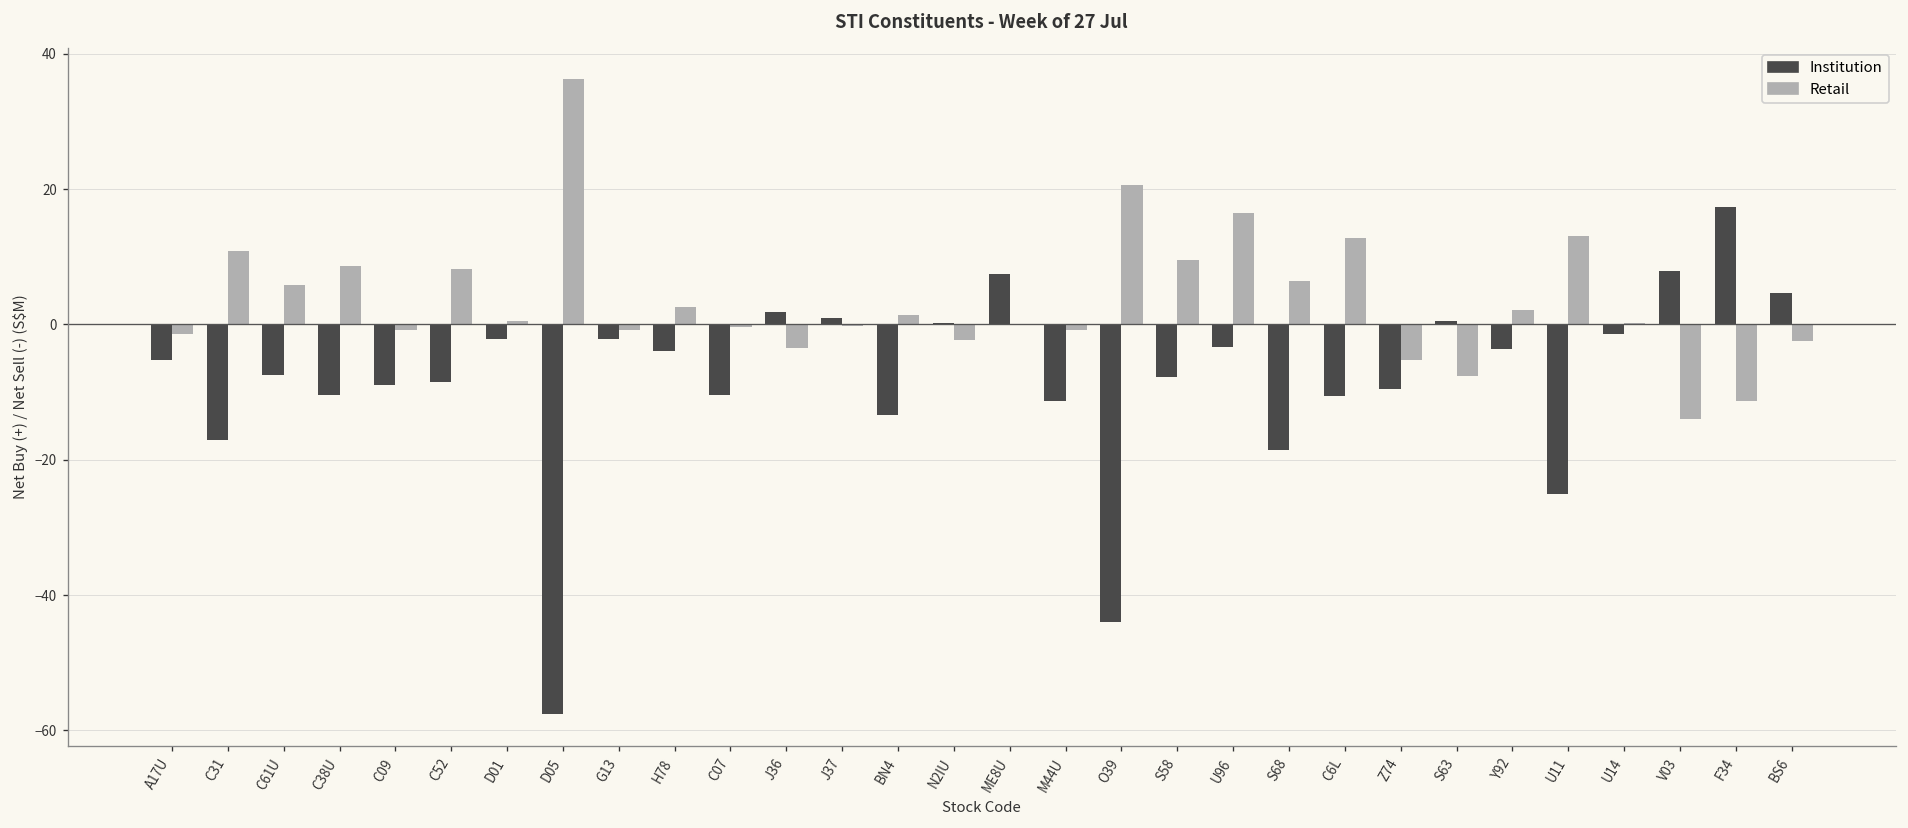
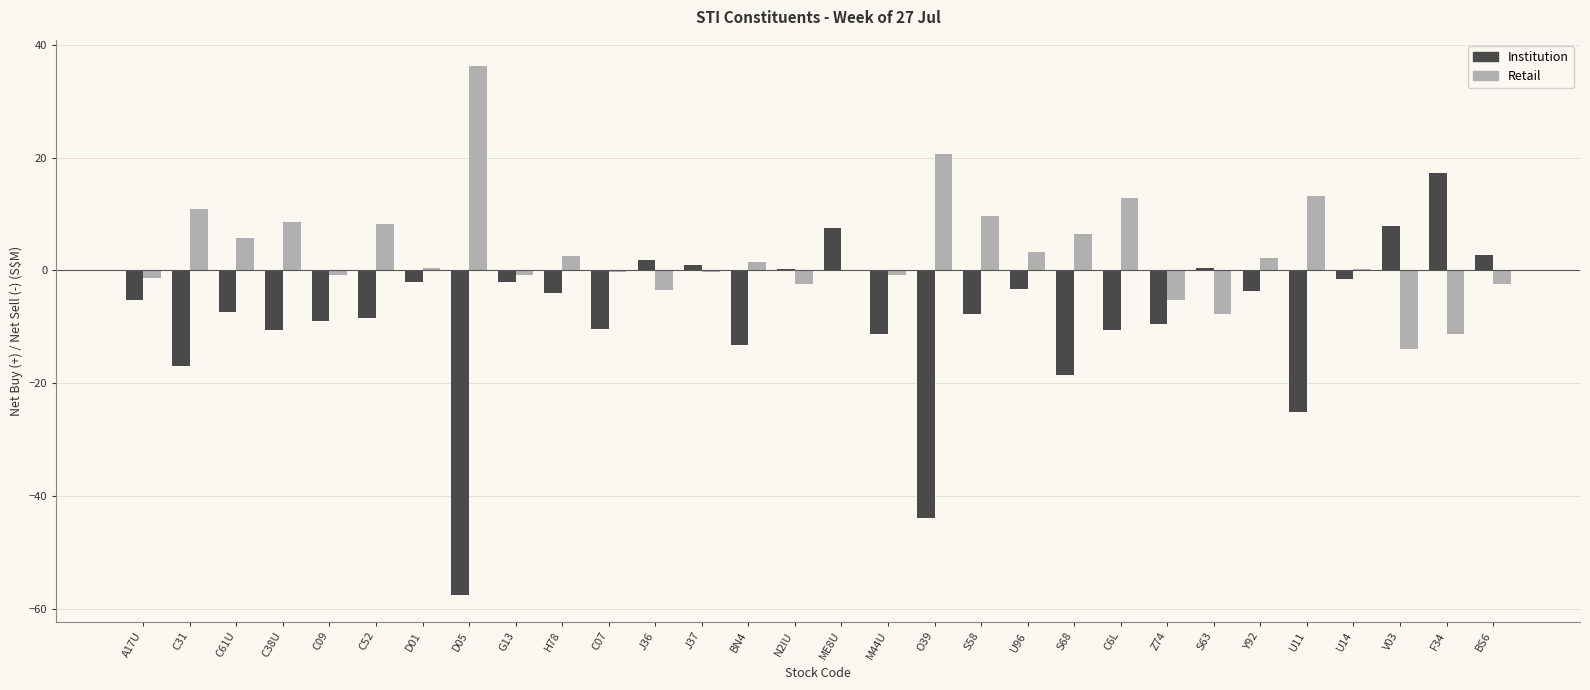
Retail, U96: 17 -> 3
Institution, BS6: 5 -> 3
